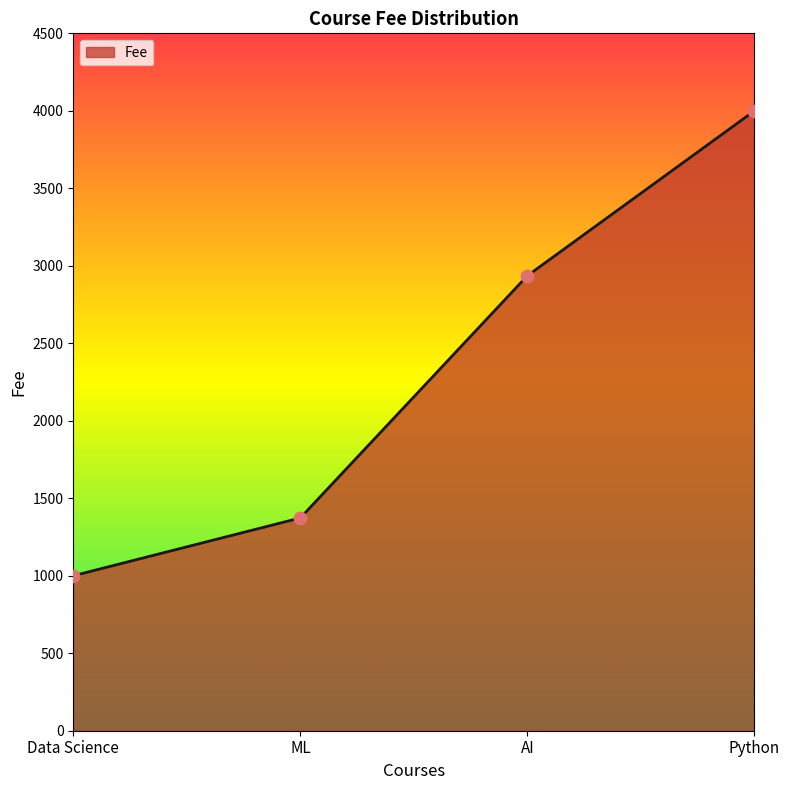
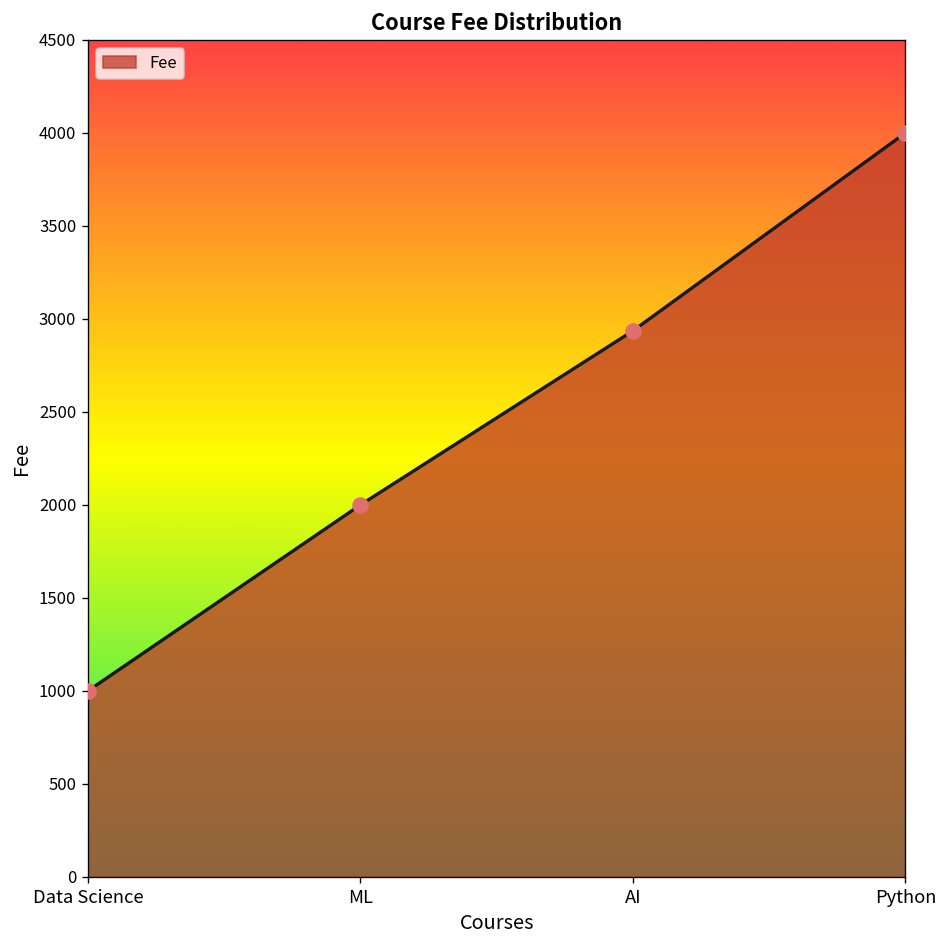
ML: 1370 -> 2000
